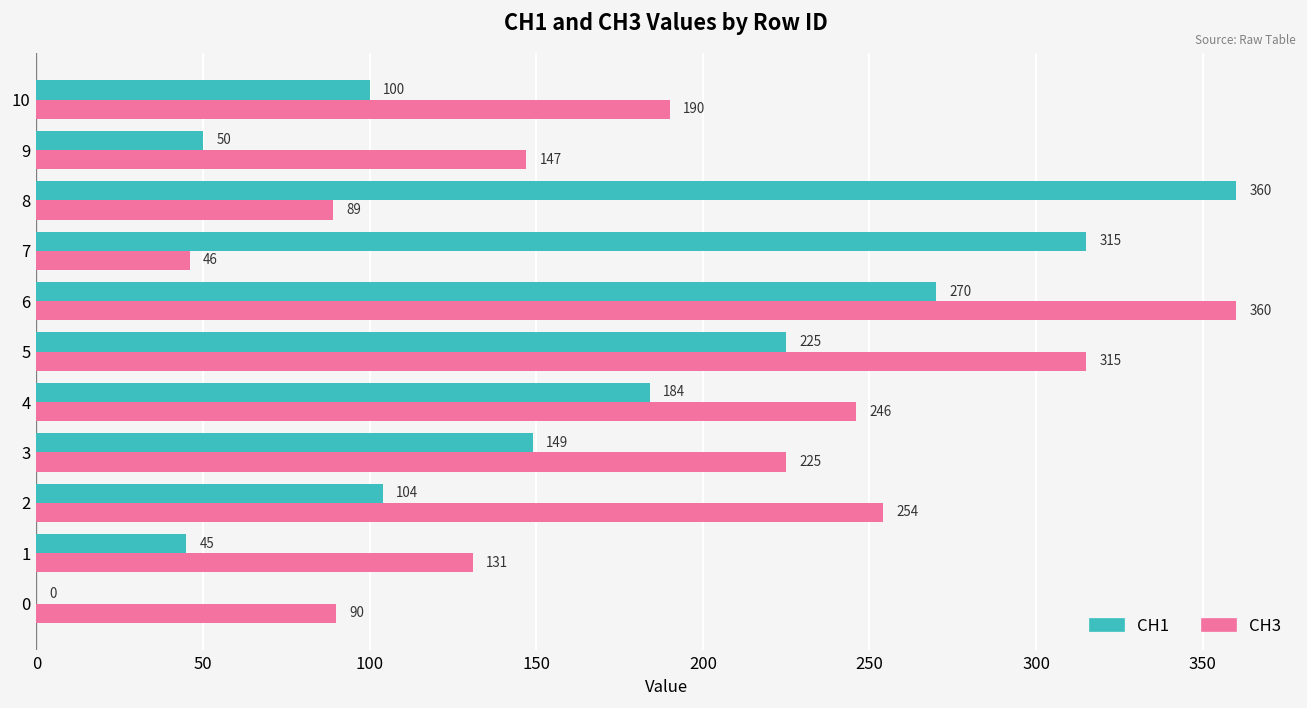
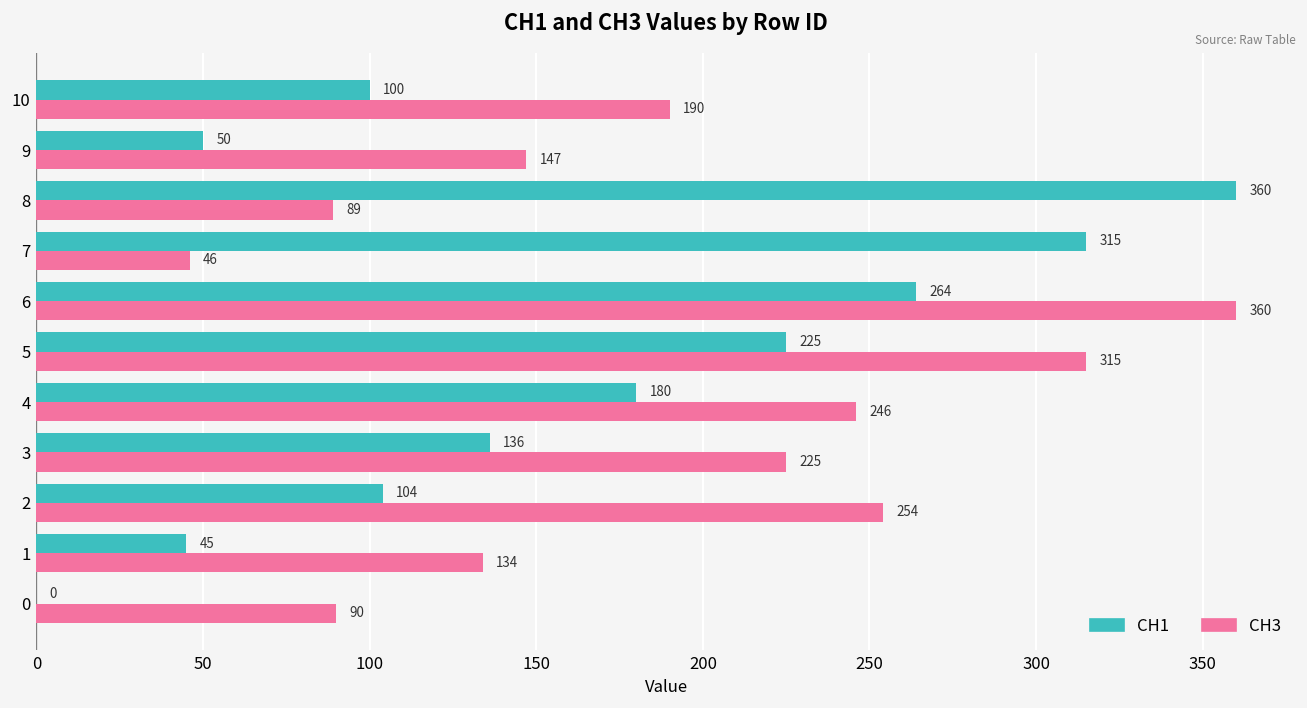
CH1, 6: 270 -> 264
CH1, 4: 184 -> 180
CH1, 3: 149 -> 136
CH3, 1: 131 -> 134
